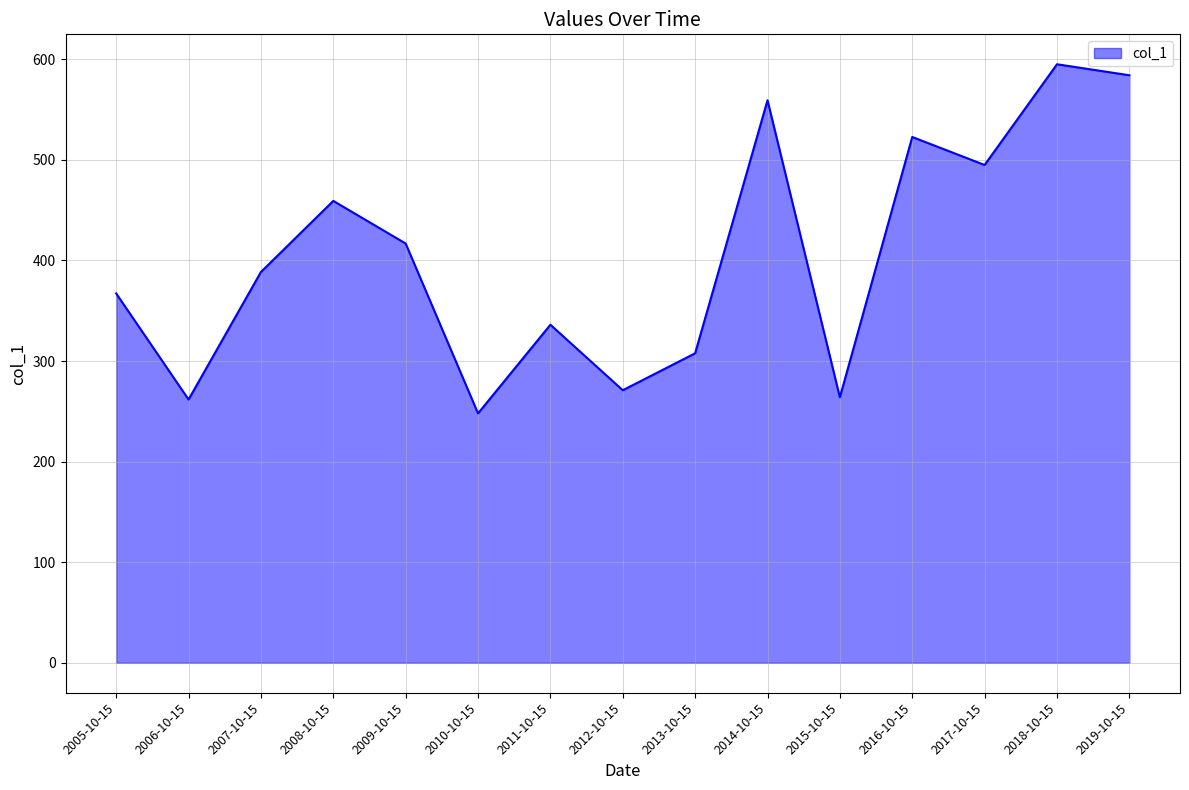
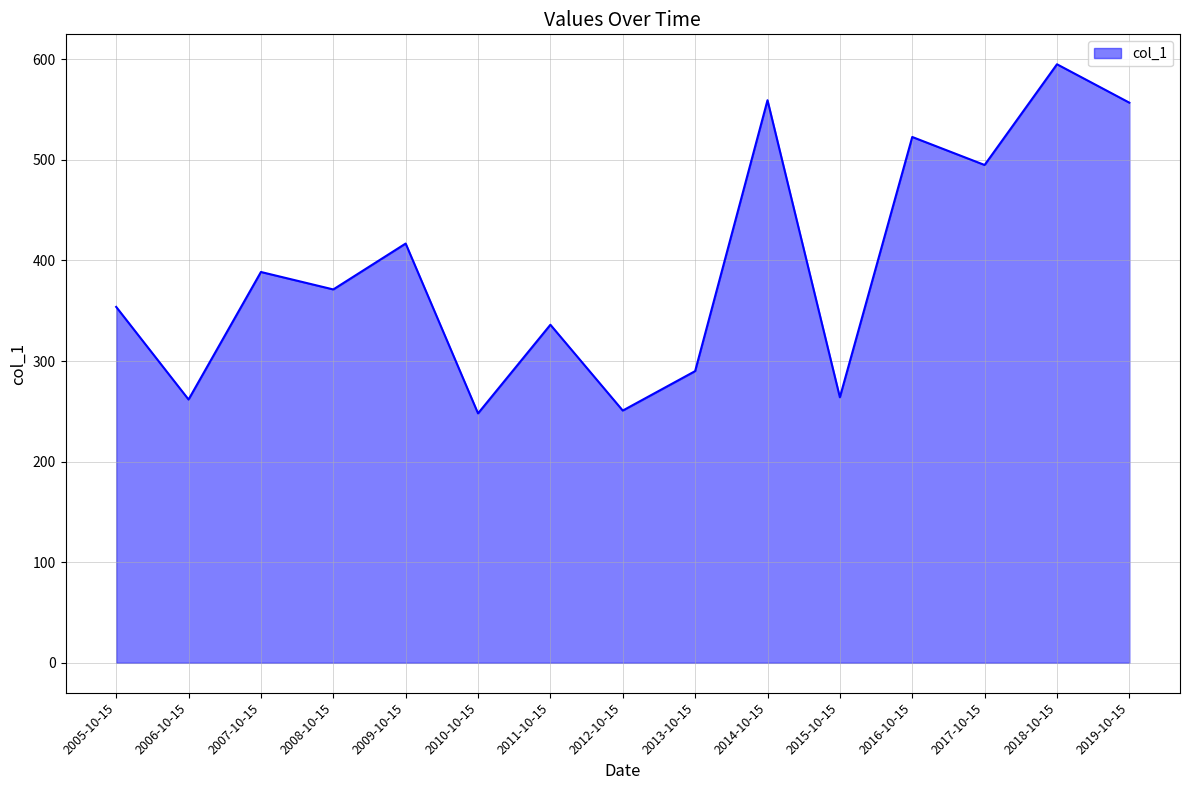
2005-10-15: 367 -> 354
2008-10-15: 459 -> 371
2012-10-15: 271 -> 251
2013-10-15: 308 -> 290
2019-10-15: 584 -> 557
